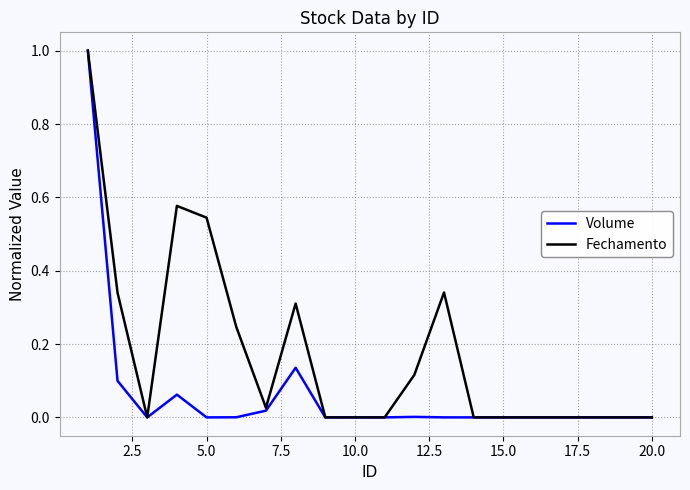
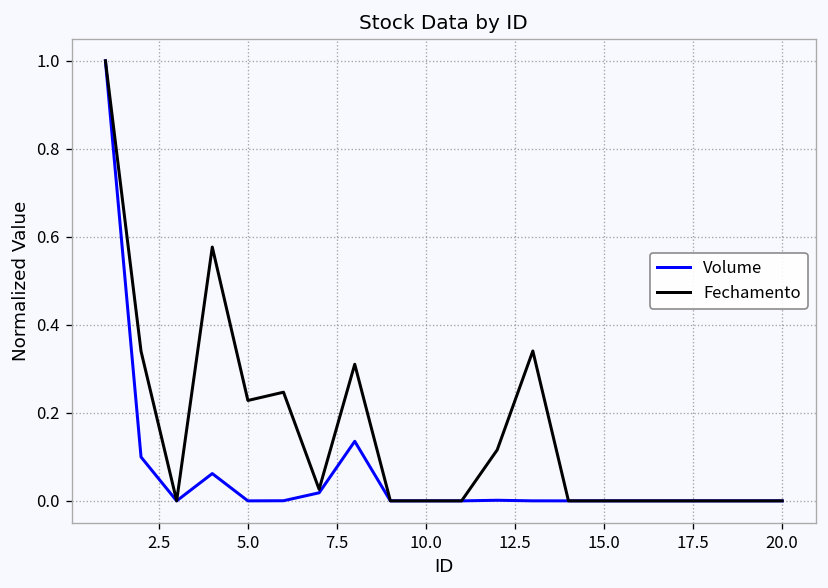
Fechamento, 5.0: 0.54 -> 0.23
